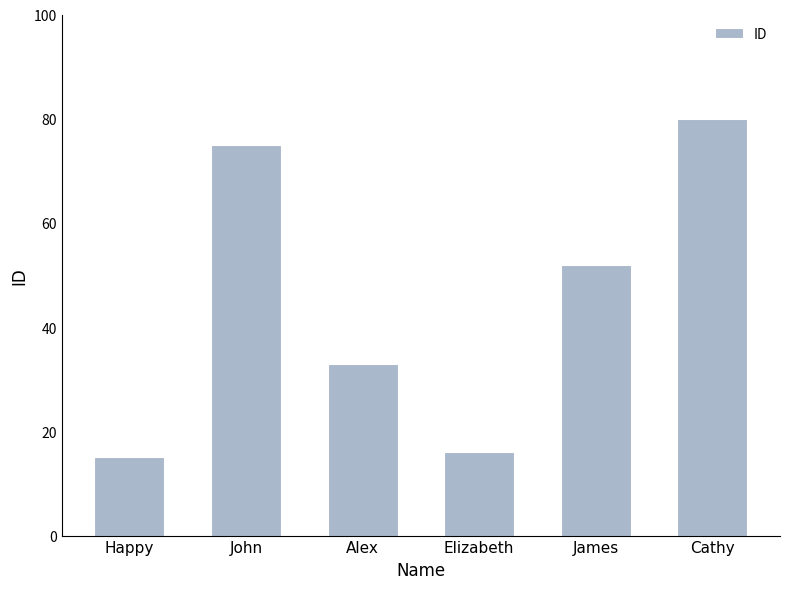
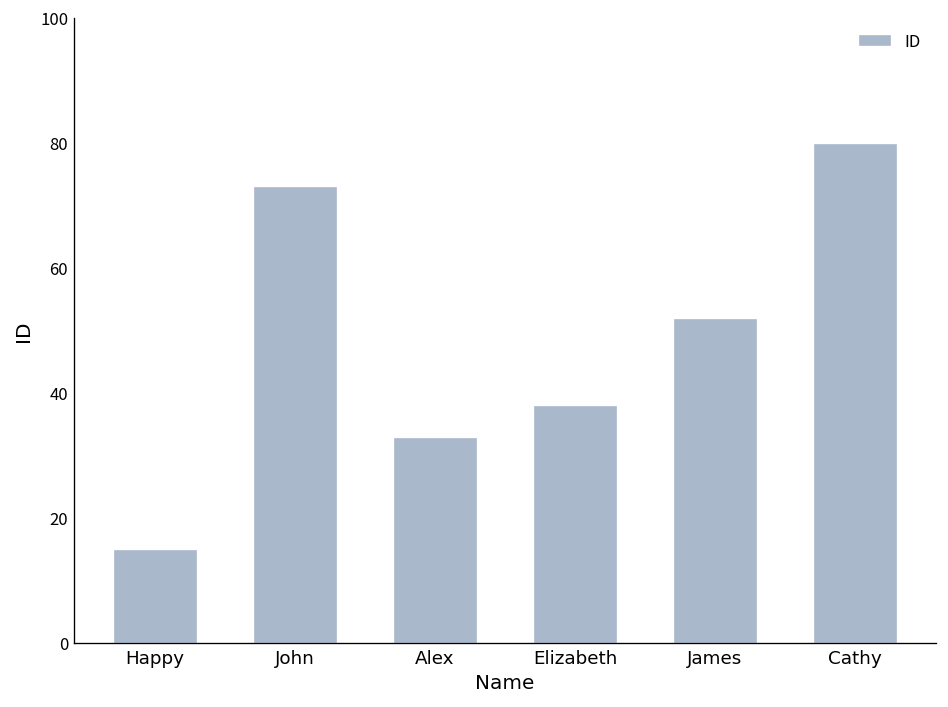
John: 75 -> 73
Elizabeth: 16 -> 38
